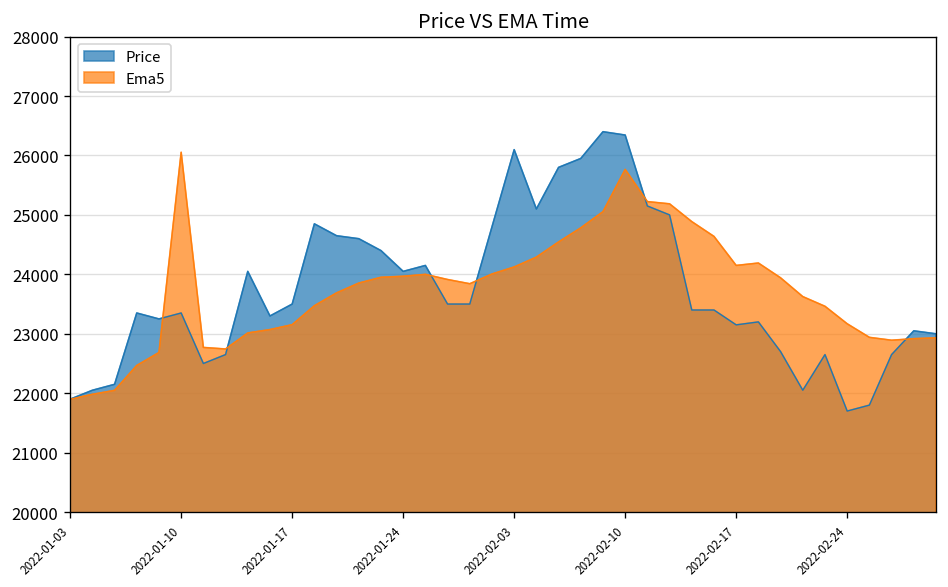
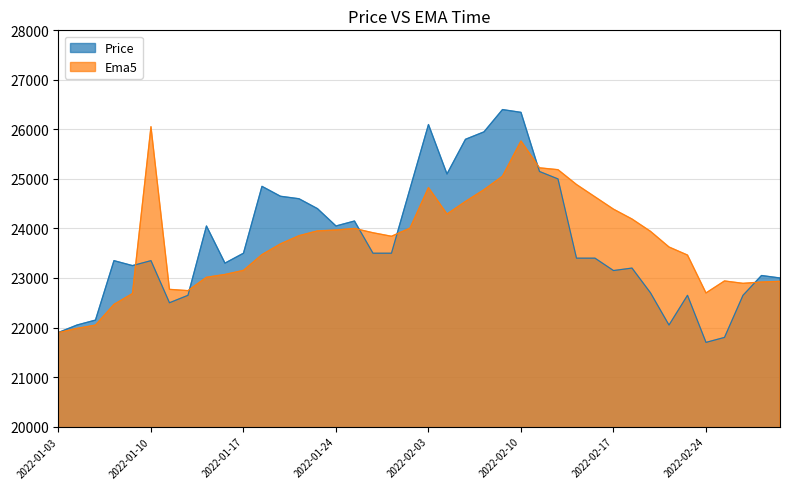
Ema5, 2022-02-03: 24100 -> 24800
Ema5, 2022-02-17: 24200 -> 24400
Ema5, 2022-02-24: 23200 -> 22700
